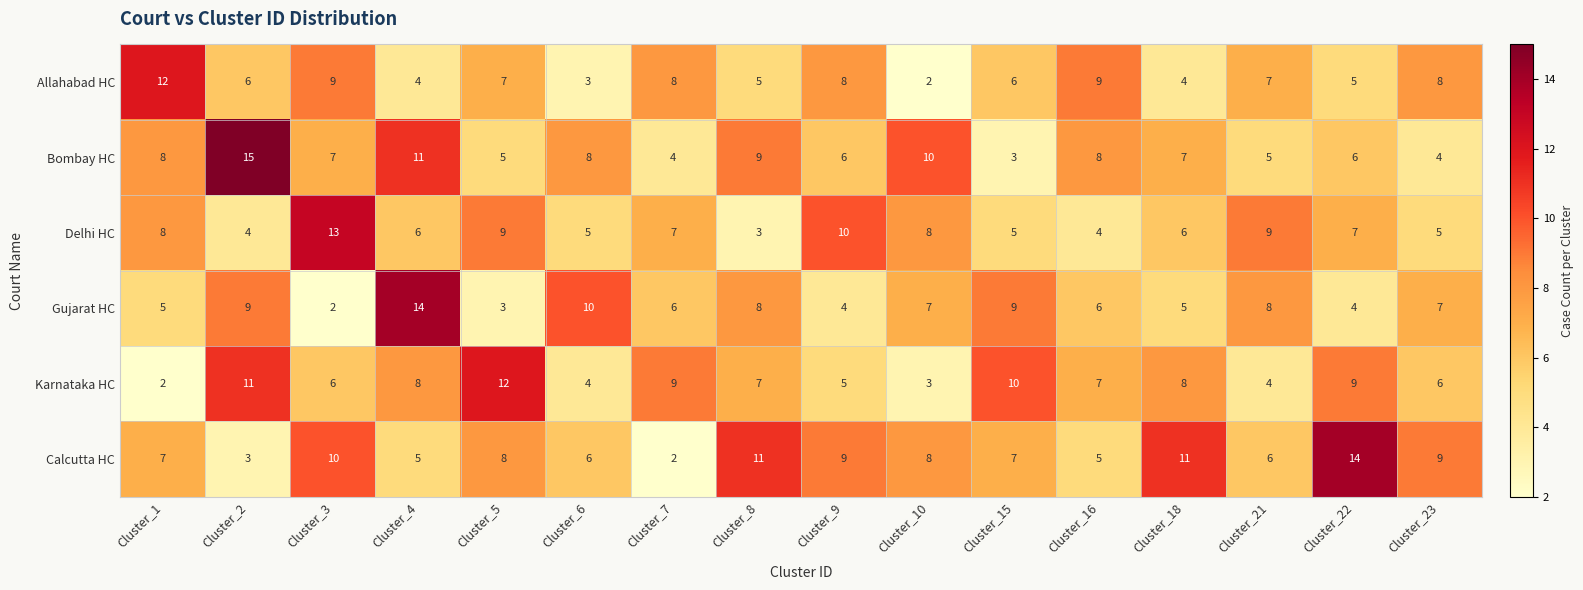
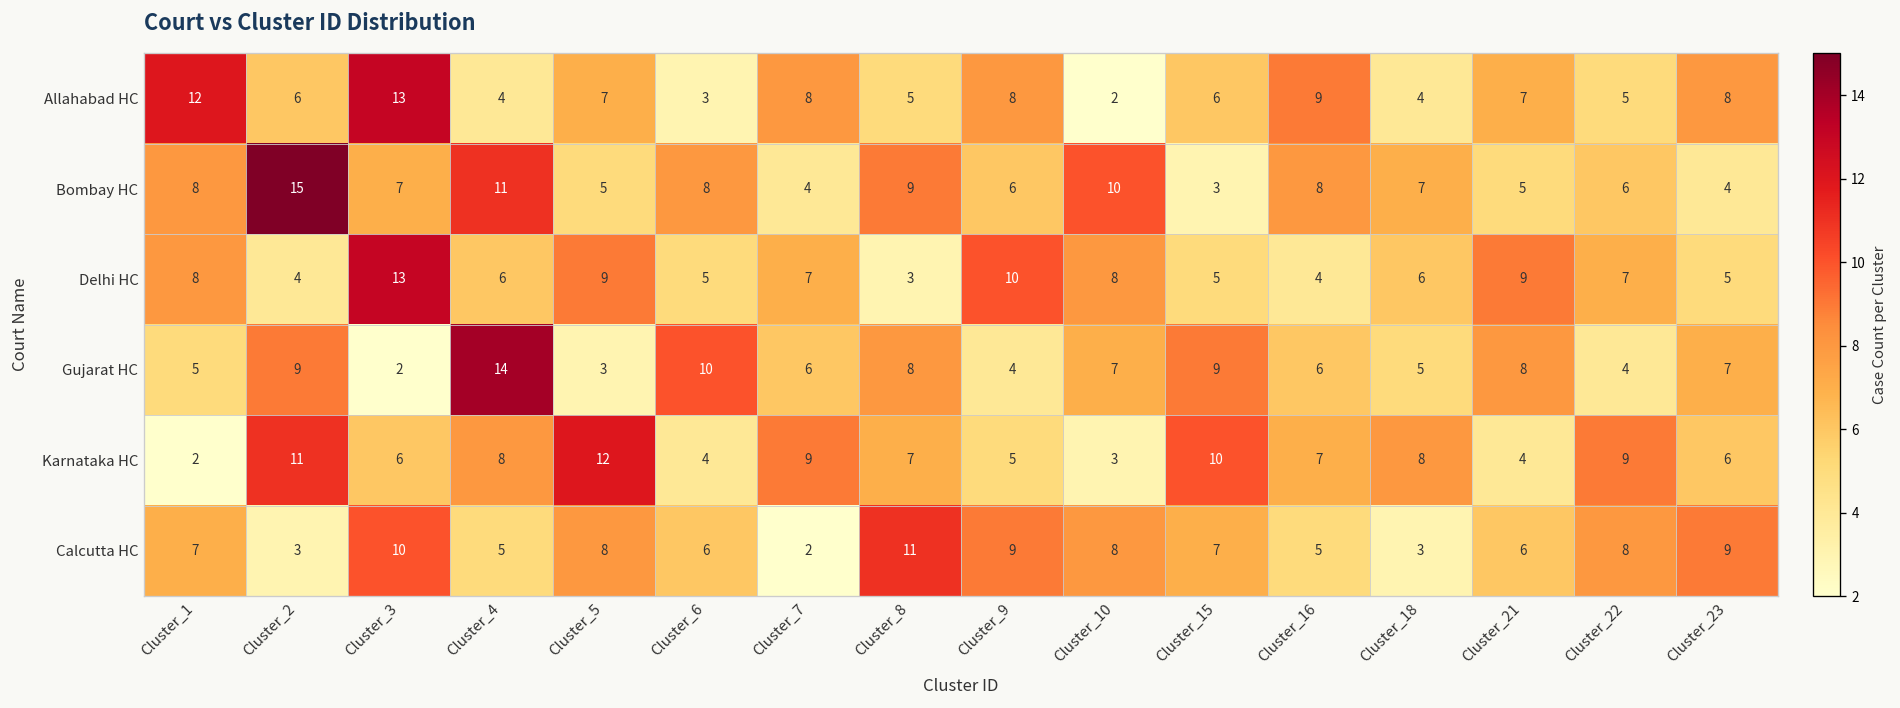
Allahabad HC, Cluster_3: 9 -> 13
Calcutta HC, Cluster_18: 11 -> 3
Calcutta HC, Cluster_22: 14 -> 8
